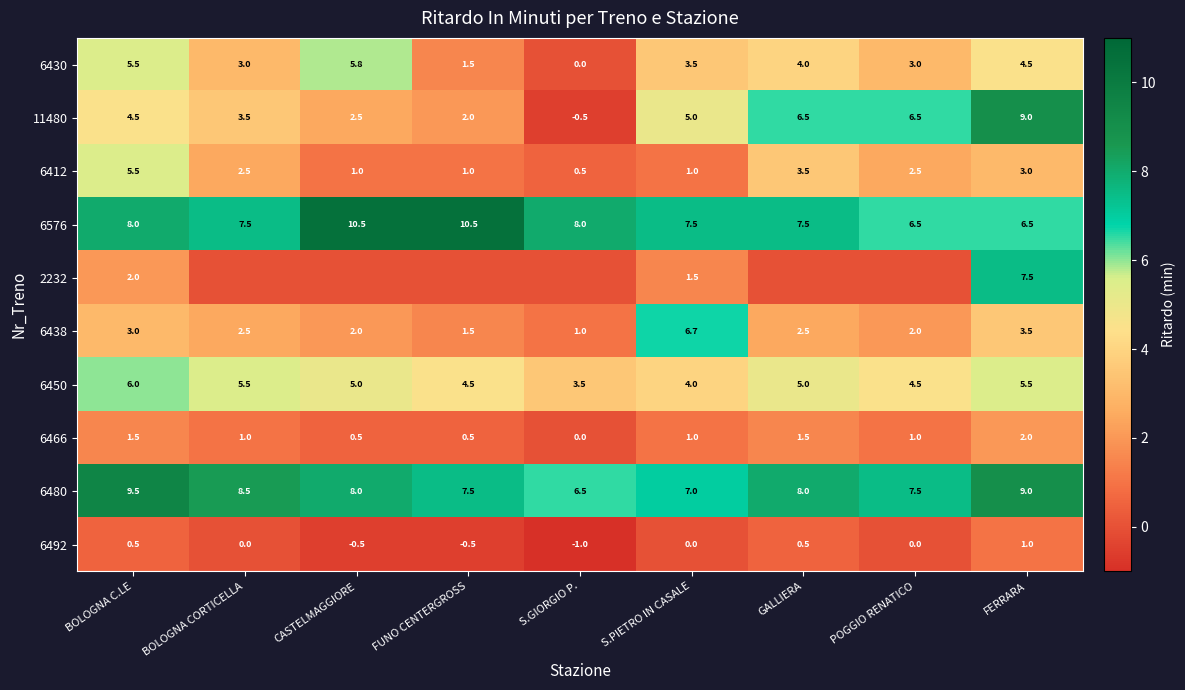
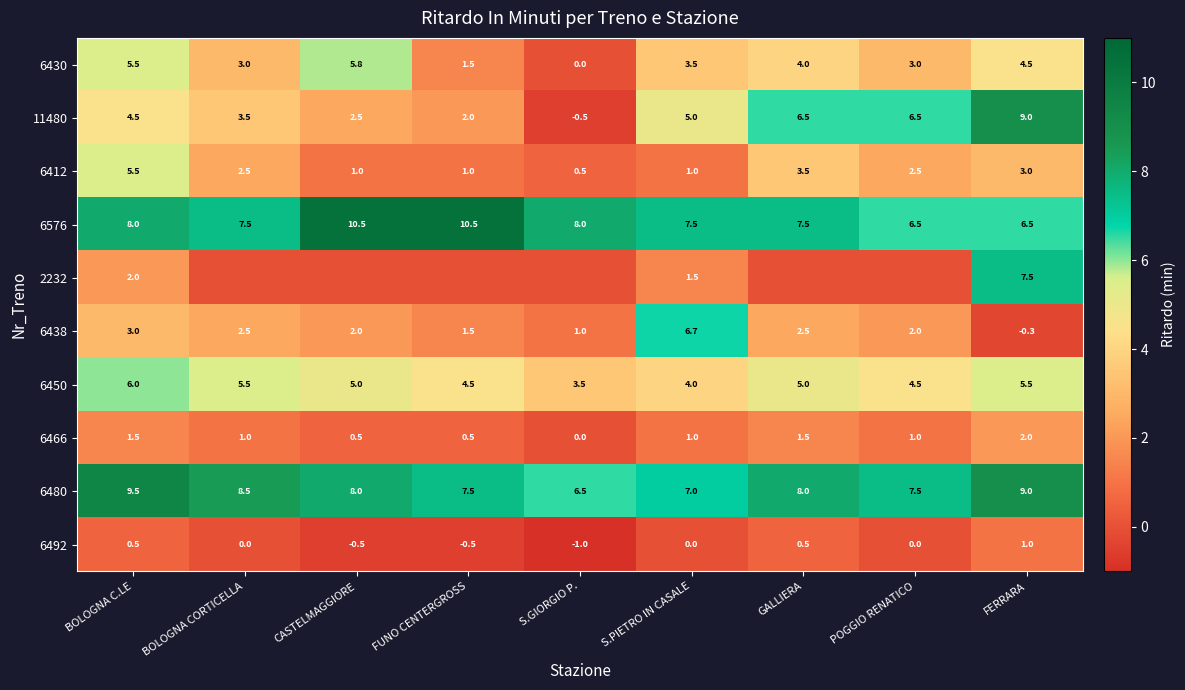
6438, FERRARA: 3.5 -> -0.3
